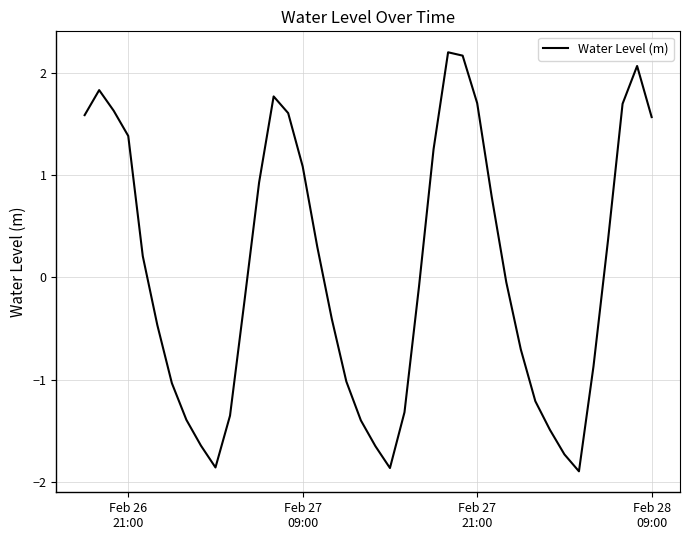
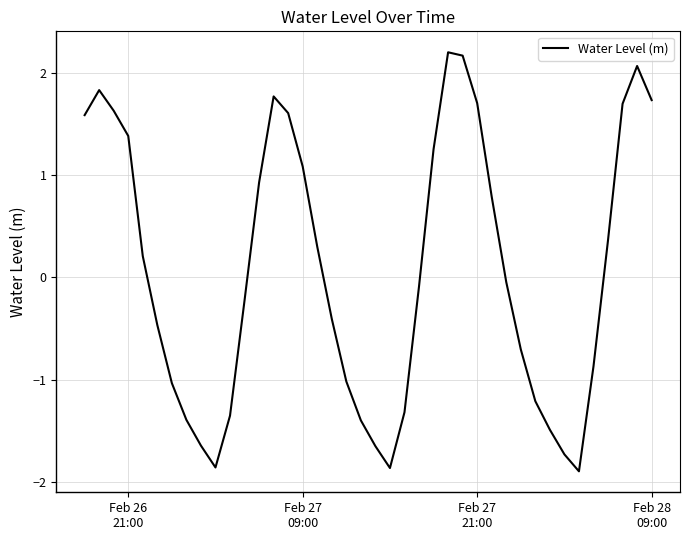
Feb 28 09:00: 1.57 -> 1.73
